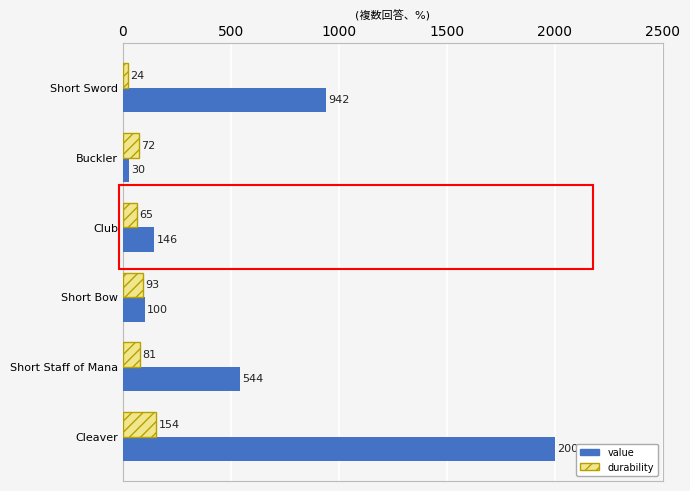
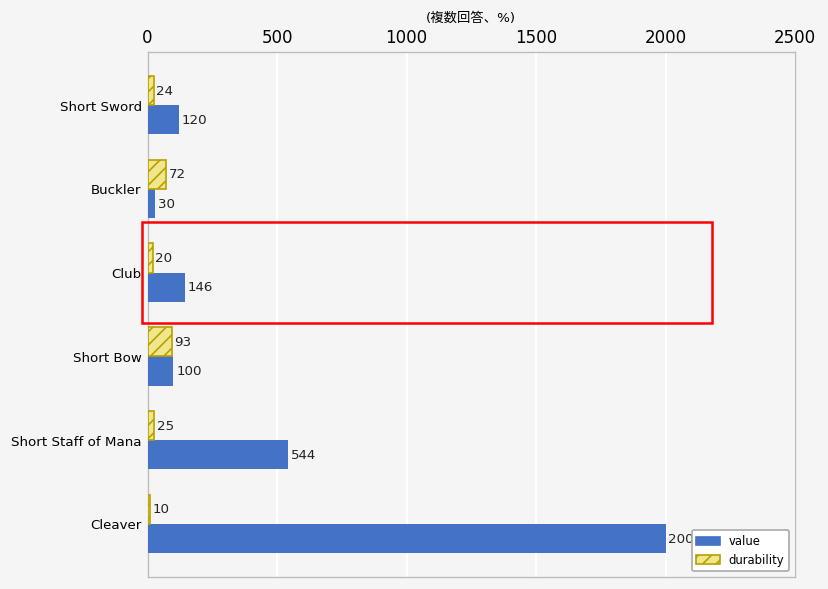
value, Short Sword: 942 -> 120
durability, Club: 65 -> 20
durability, Short Staff of Mana: 81 -> 25
durability, Cleaver: 154 -> 10
